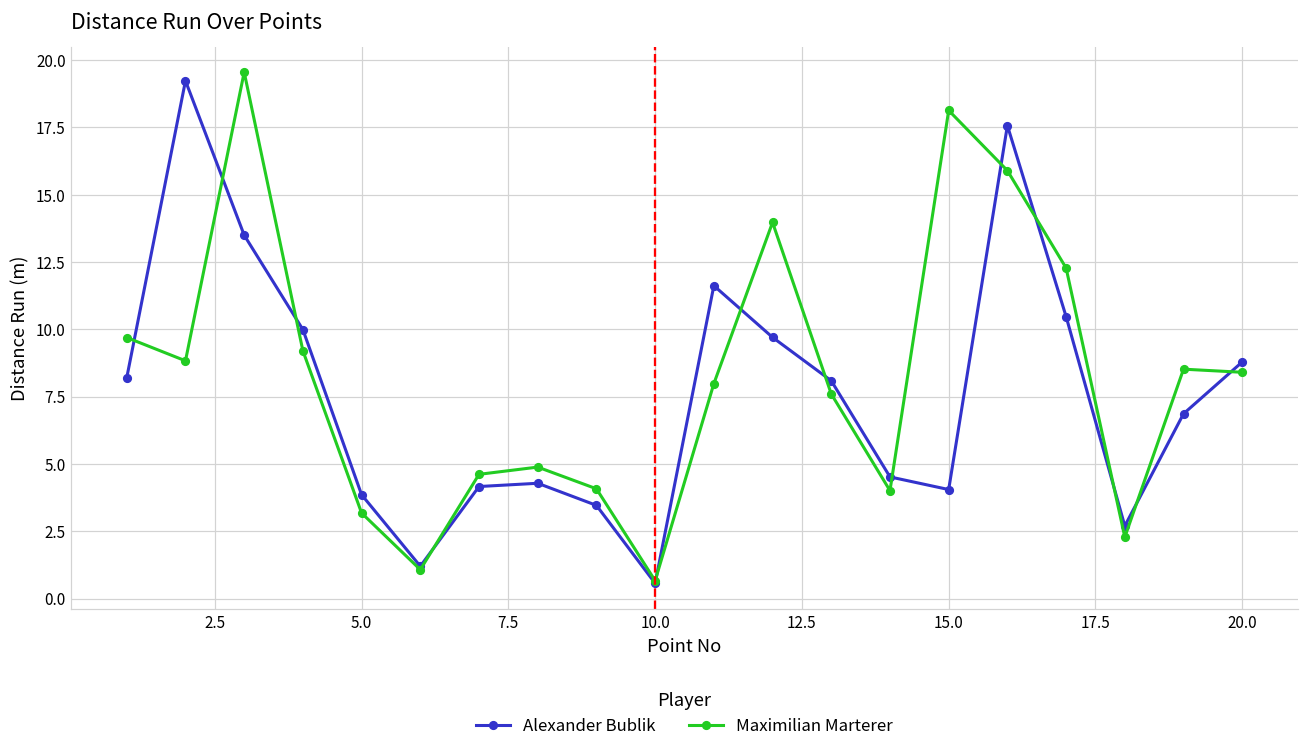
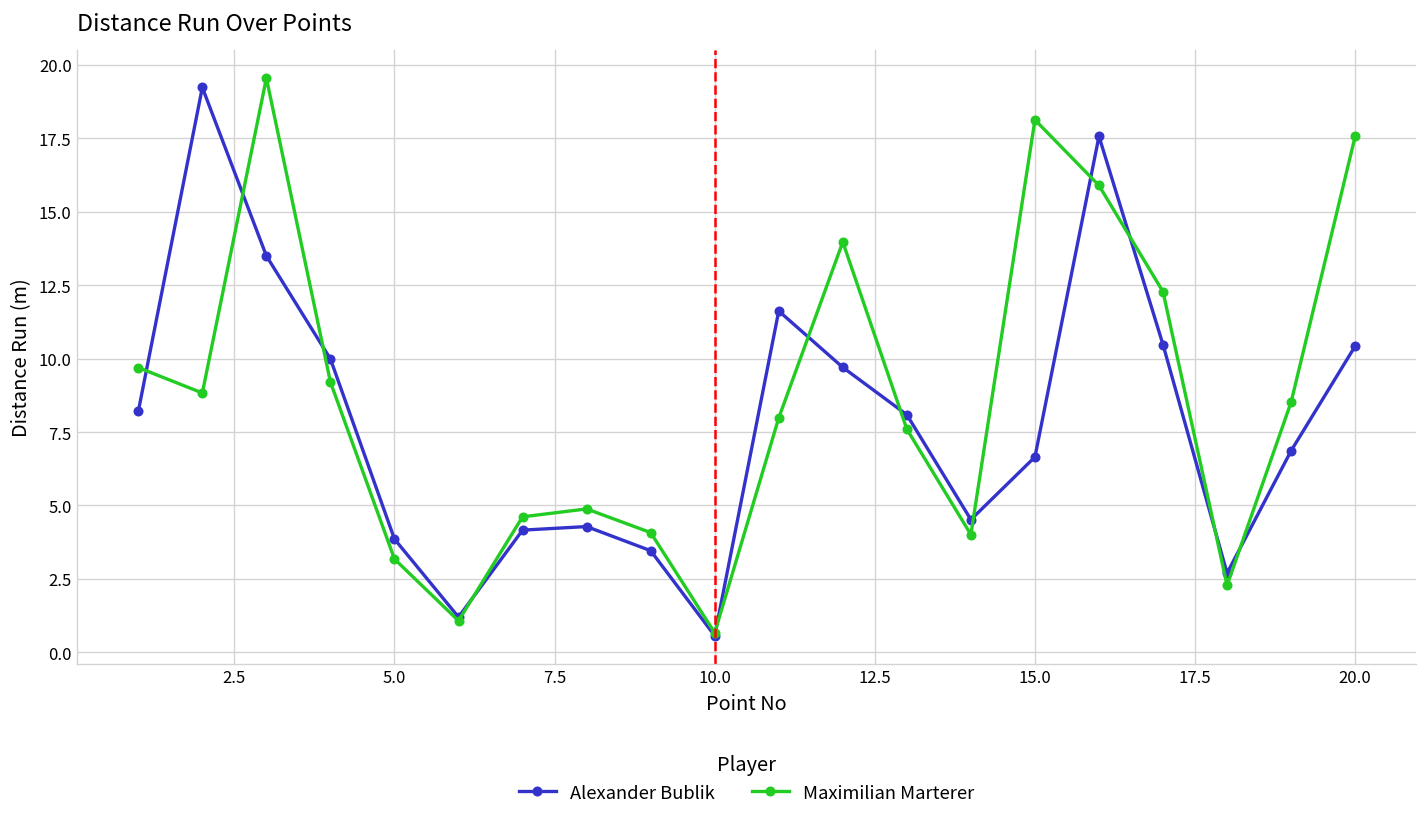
Alexander Bublik, 15.0: 4.0 -> 6.7
Alexander Bublik, 20.0: 8.8 -> 10.4
Maximilian Marterer, 20.0: 8.4 -> 17.6
